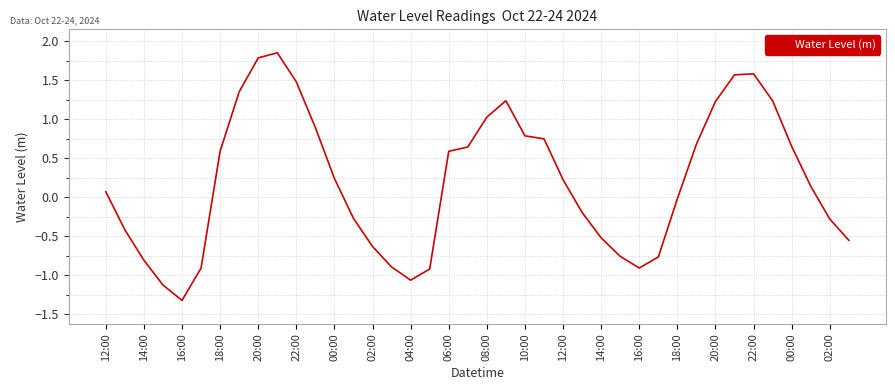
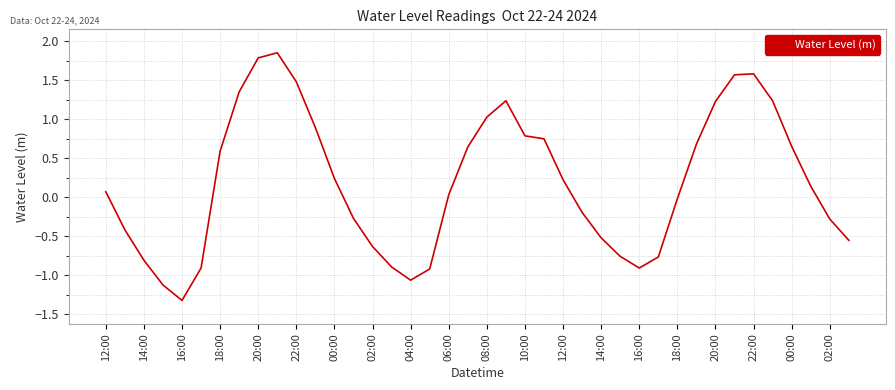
06:00: 0.6 -> 0.0
